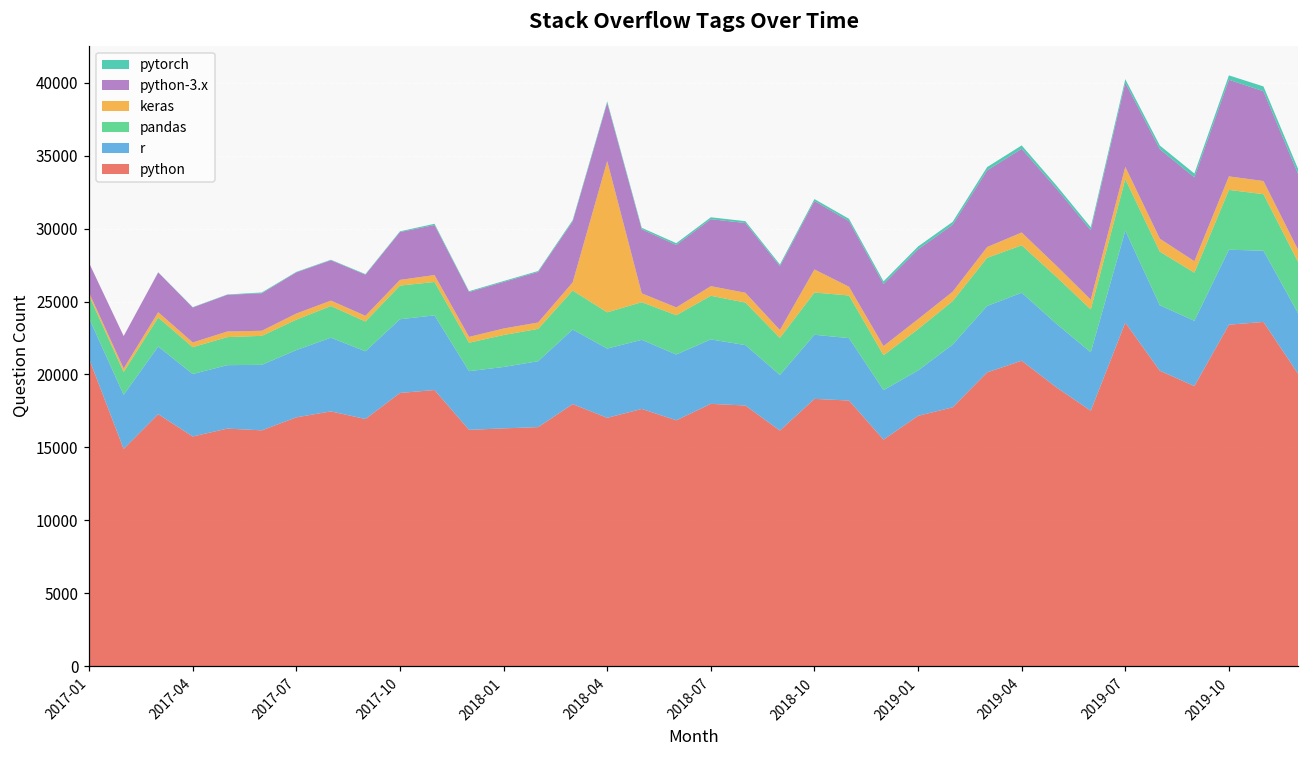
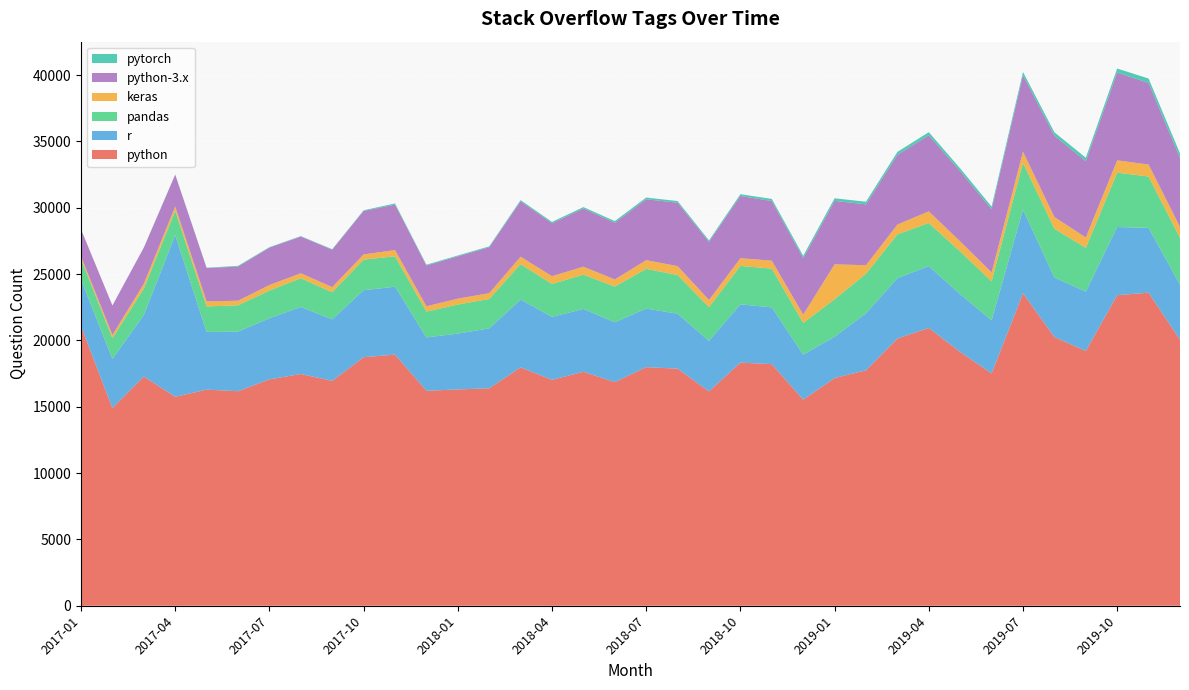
r, 2017-01: 2800 -> 3500
r, 2017-04: 4300 -> 12200
keras, 2018-04: 10400 -> 600
keras, 2018-10: 1600 -> 600
keras, 2019-01: 700 -> 2600
